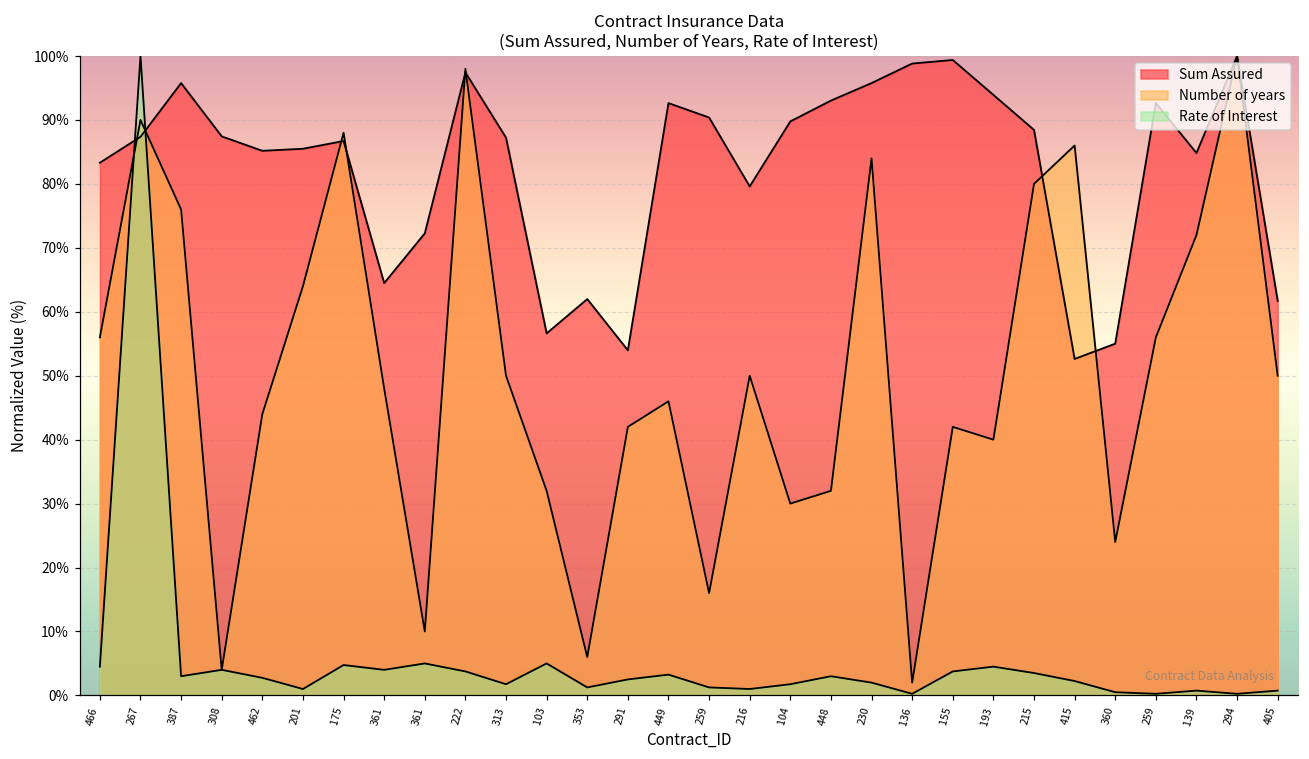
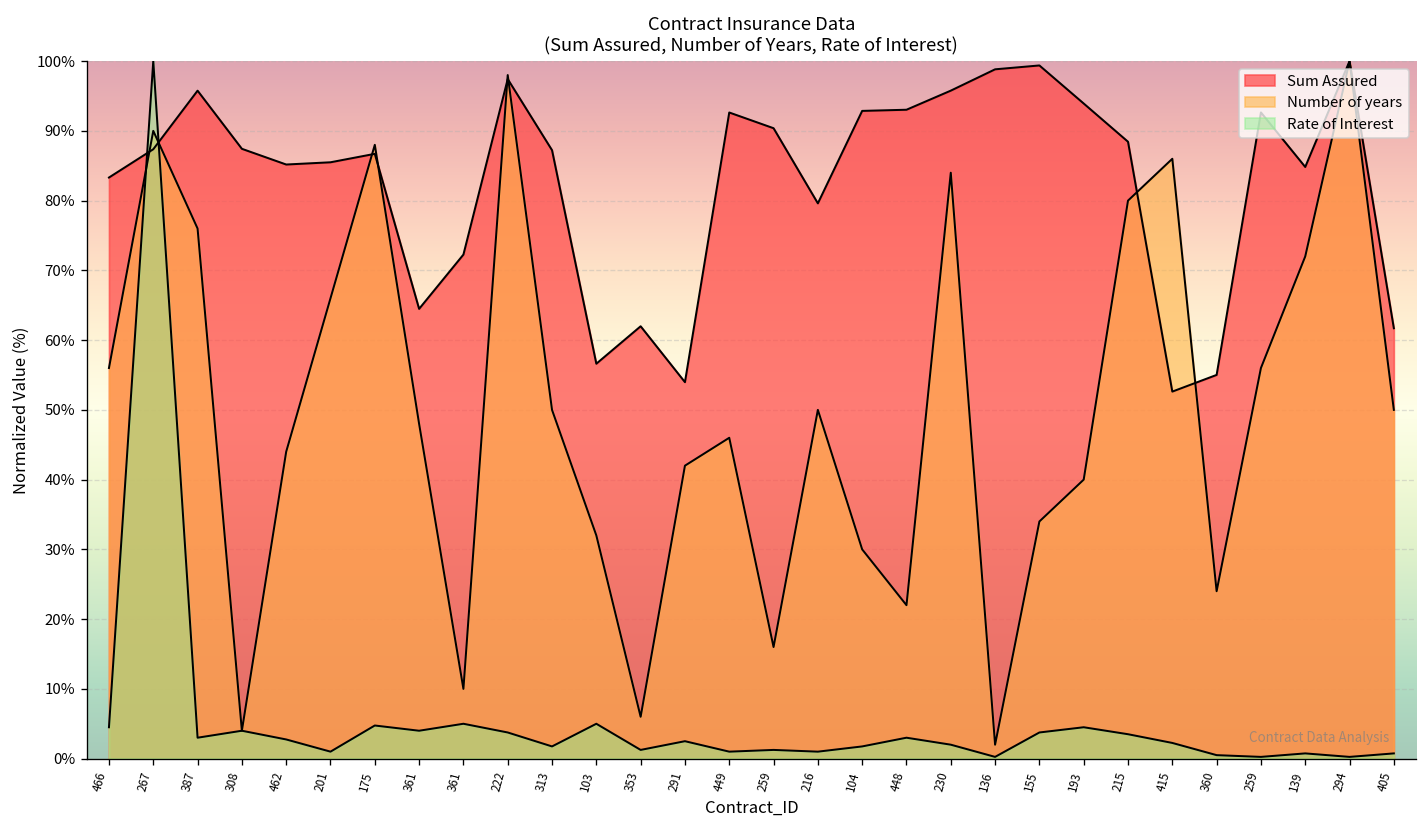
Number of years, 201: 64% -> 66%
Rate of Interest, 449: 3% -> 1%
Sum Assured, 104: 90% -> 93%
Number of years, 448: 32% -> 22%
Number of years, 155: 42% -> 34%
